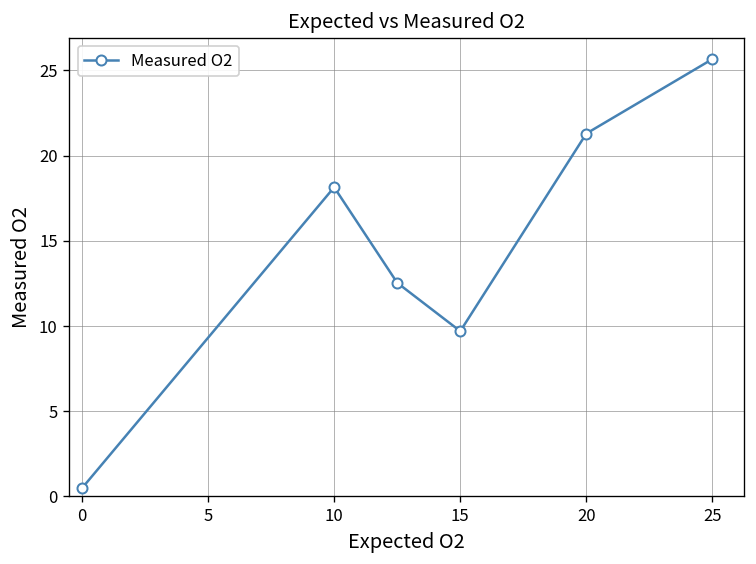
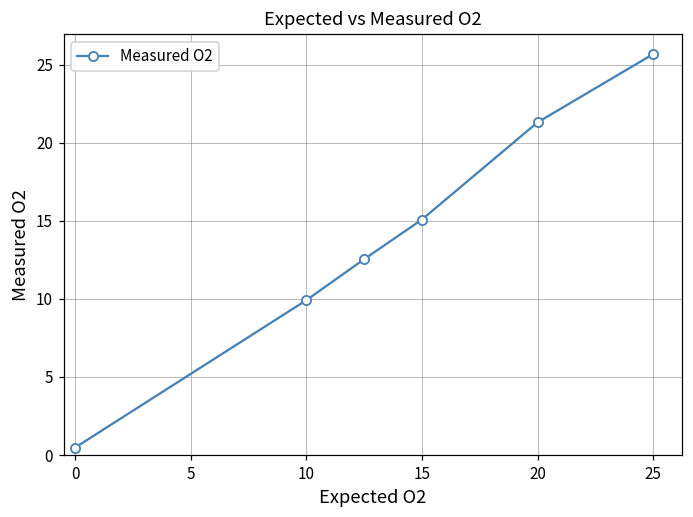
10: 18.1 -> 9.9
15: 9.7 -> 15.1
